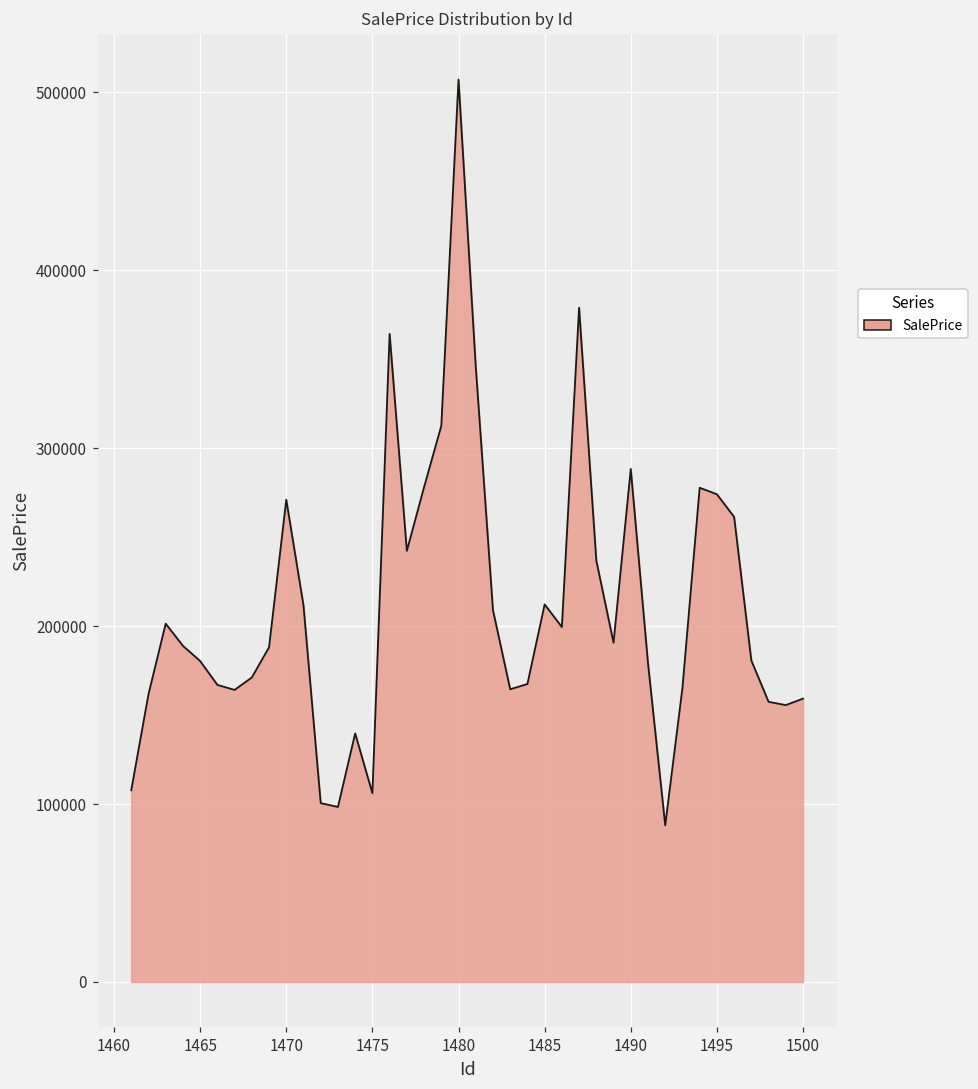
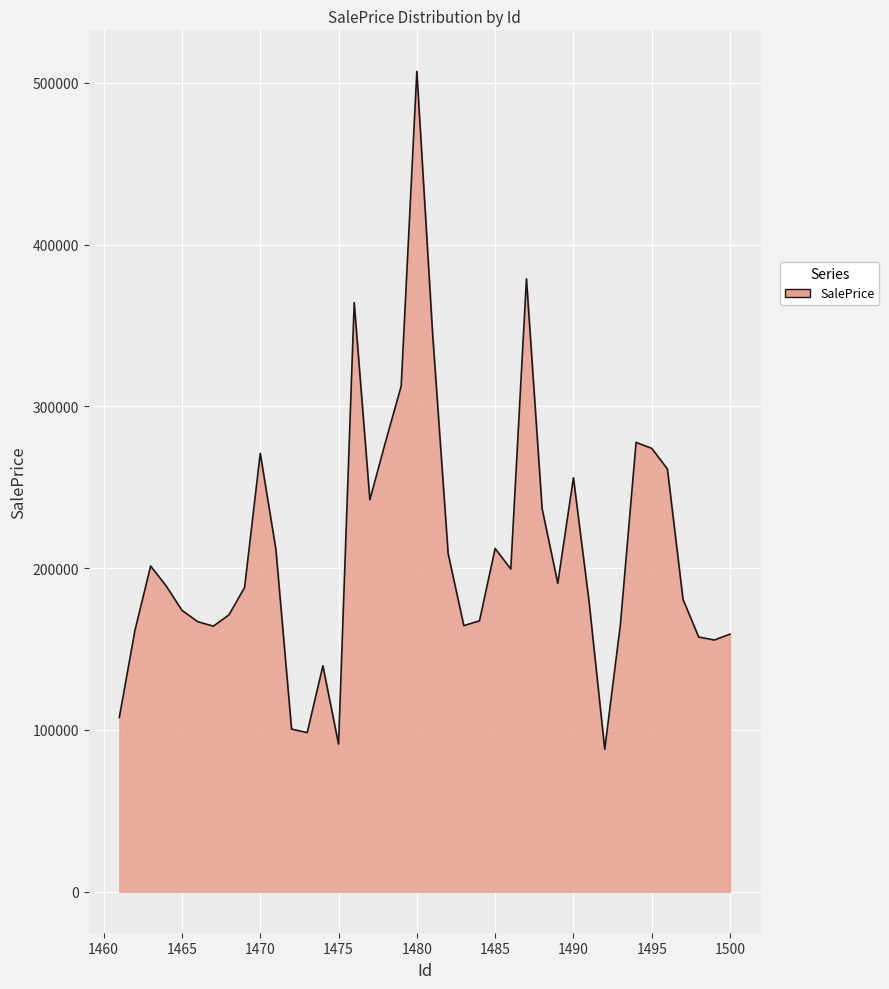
1465: 180000 -> 174000
1475: 106000 -> 91000
1490: 288000 -> 256000
